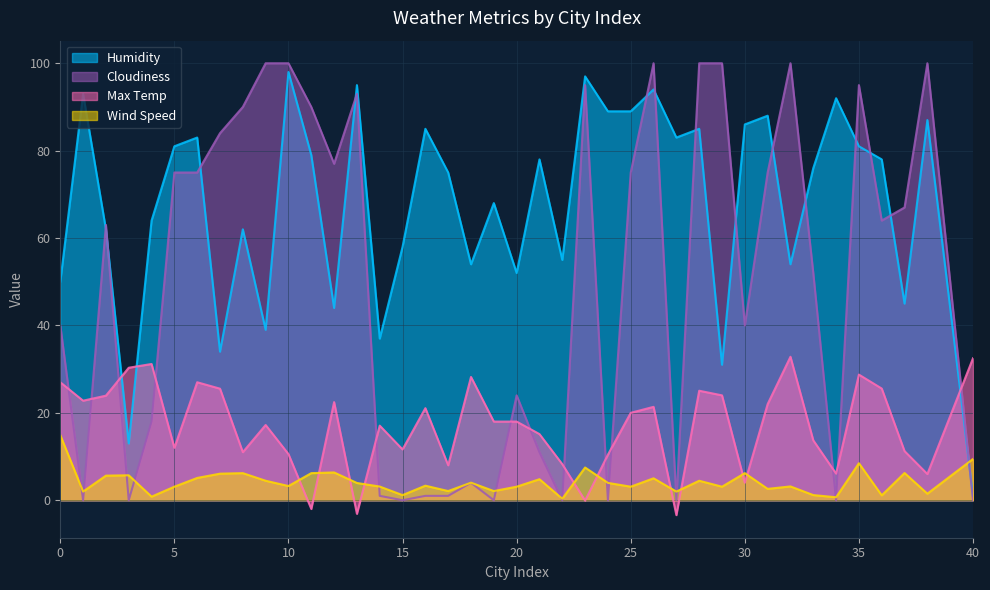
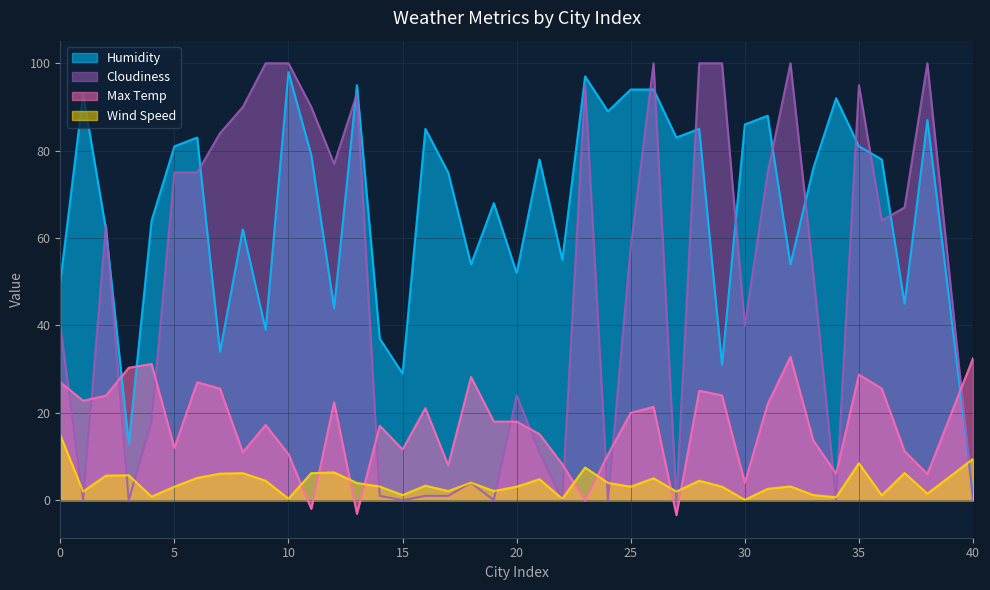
Wind Speed, 10: 3 -> 0
Humidity, 15: 58 -> 29
Humidity, 25: 89 -> 94
Cloudiness, 25: 75 -> 58
Wind Speed, 30: 6 -> 0
